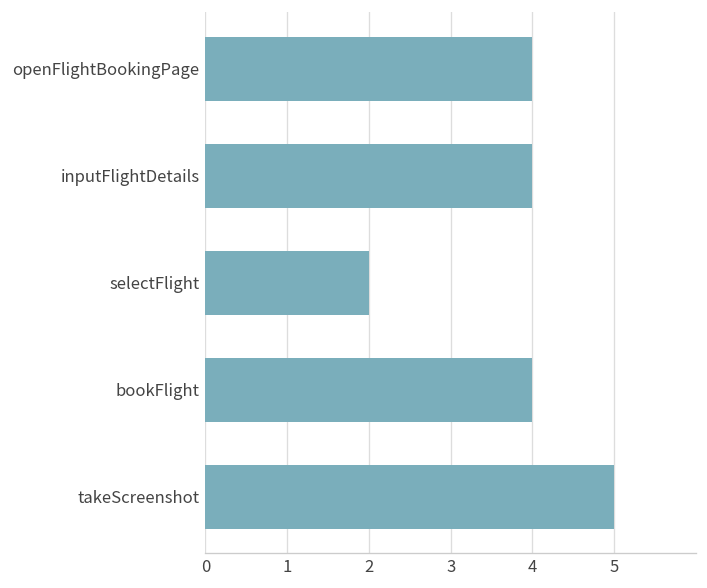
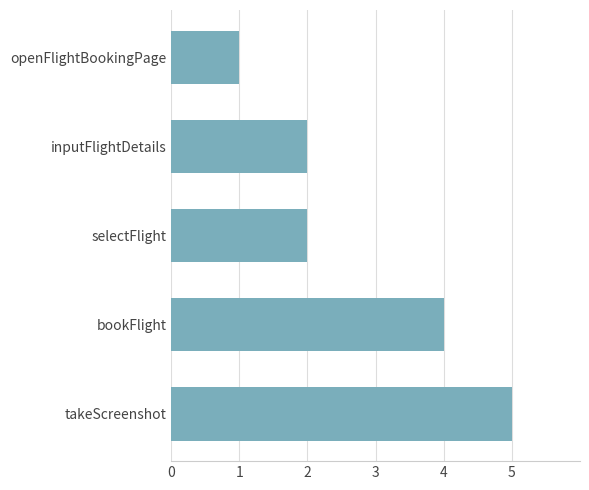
openFlightBookingPage: 4 -> 1
inputFlightDetails: 4 -> 2
